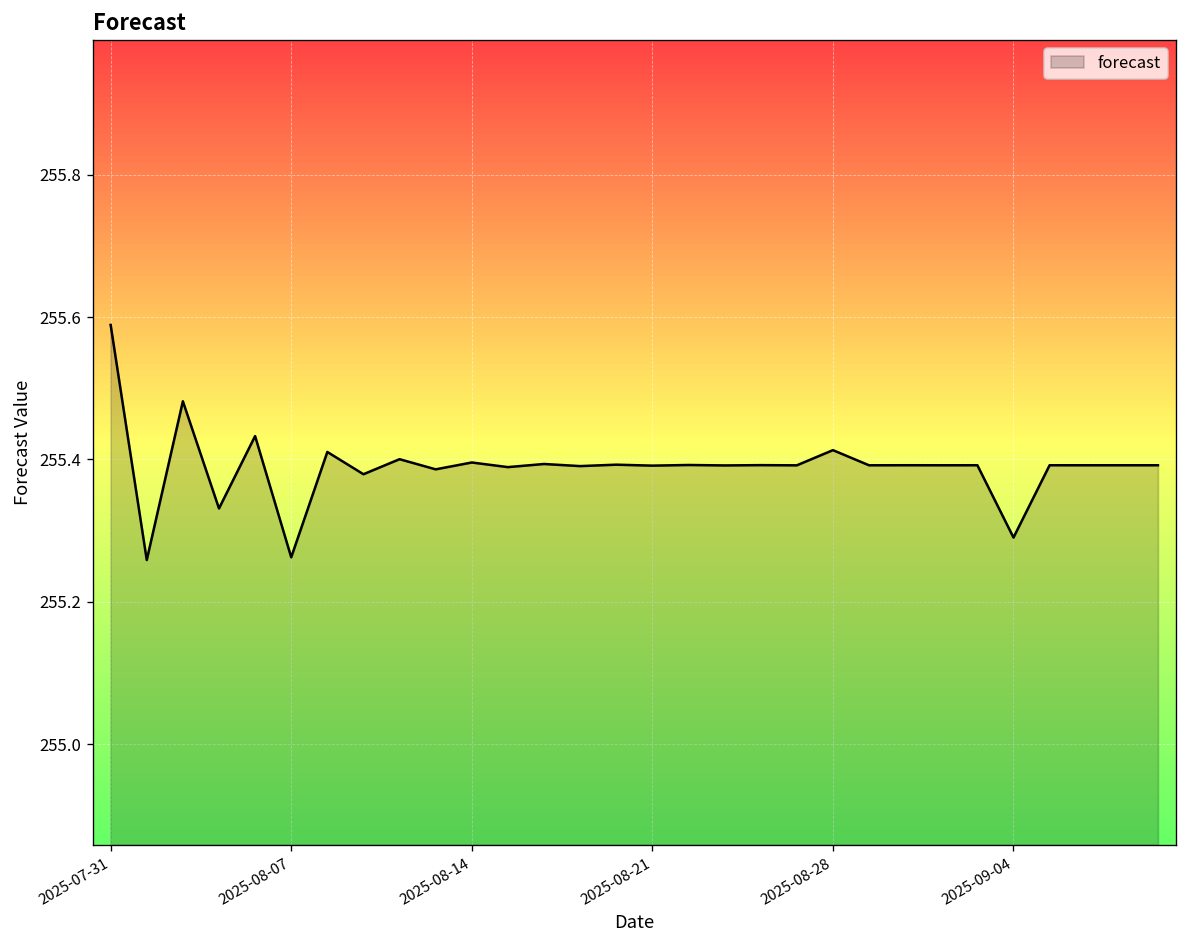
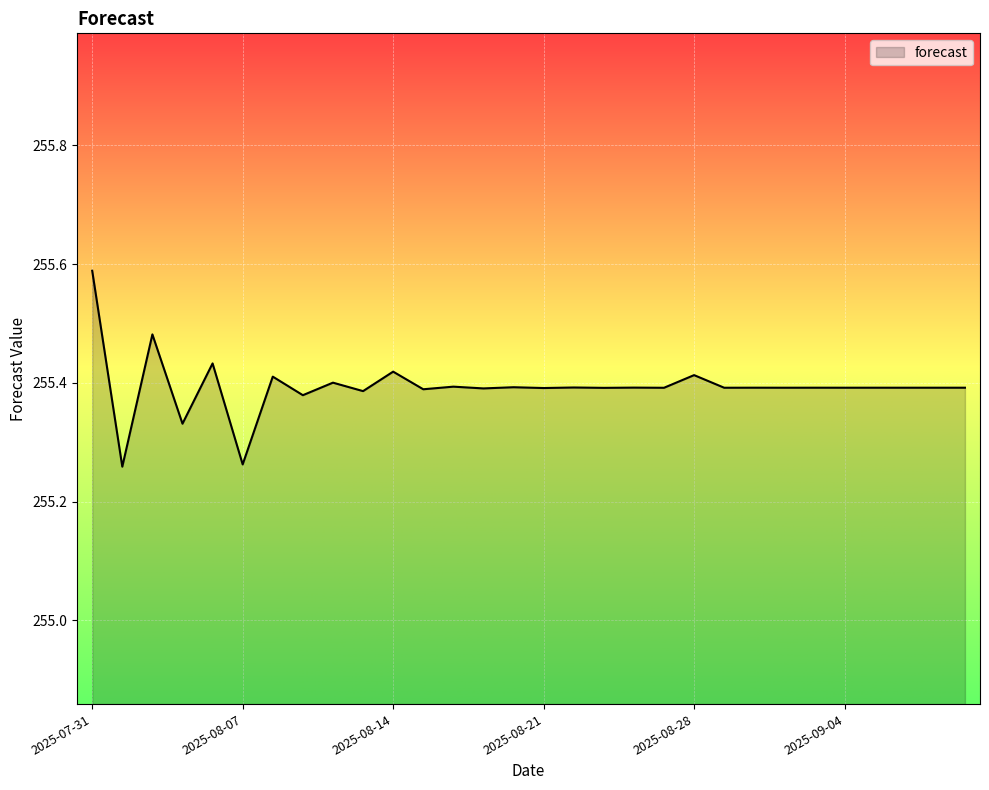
2025-08-14: 255.40 -> 255.42
2025-09-04: 255.29 -> 255.39
